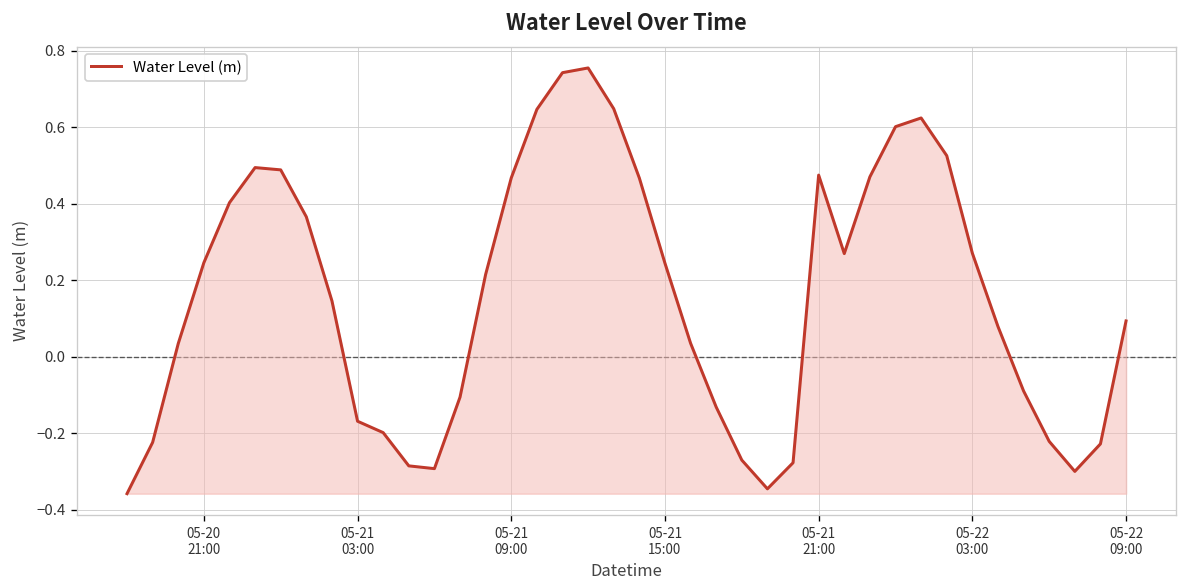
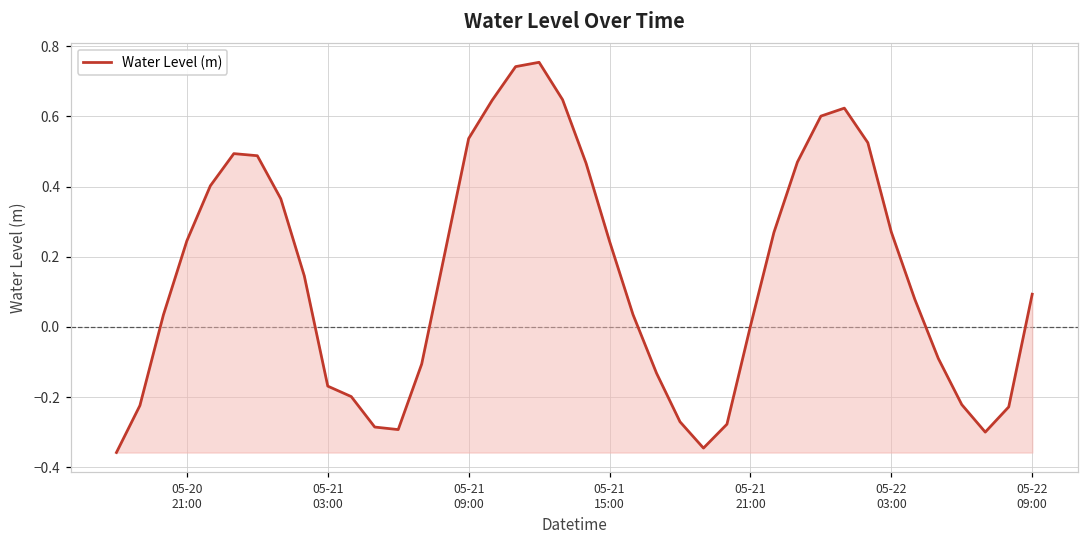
05-21 09:00: 0.47 -> 0.54
05-21 21:00: 0.47 -> 0.00
